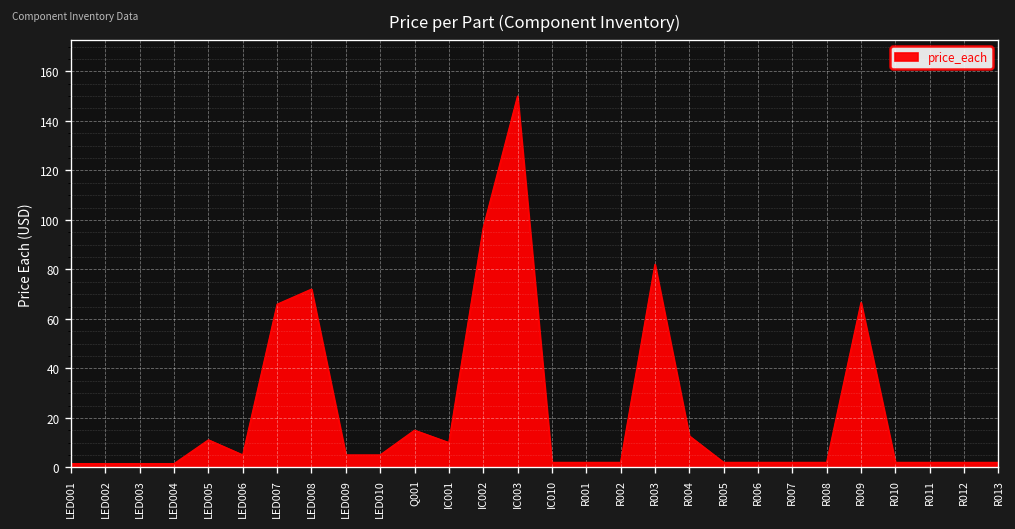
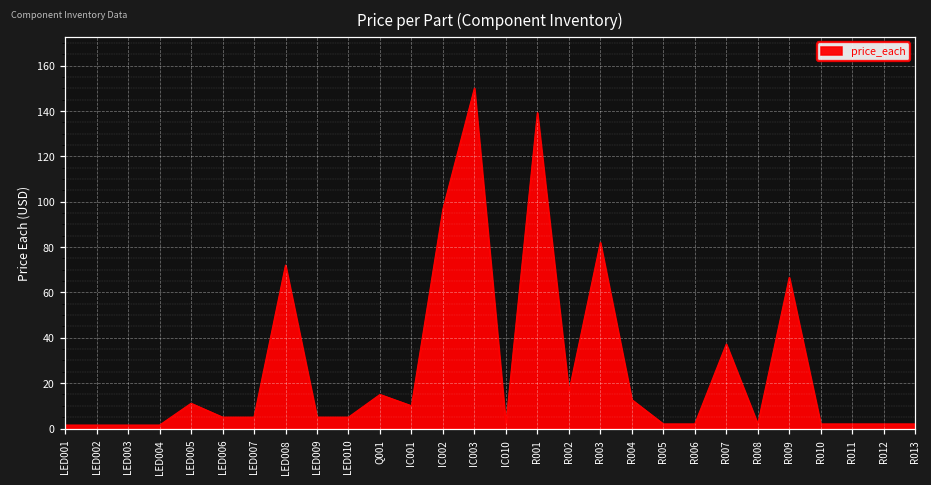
LED007: 66 -> 5
R001: 2 -> 139
R002: 2 -> 16
R007: 2 -> 37
